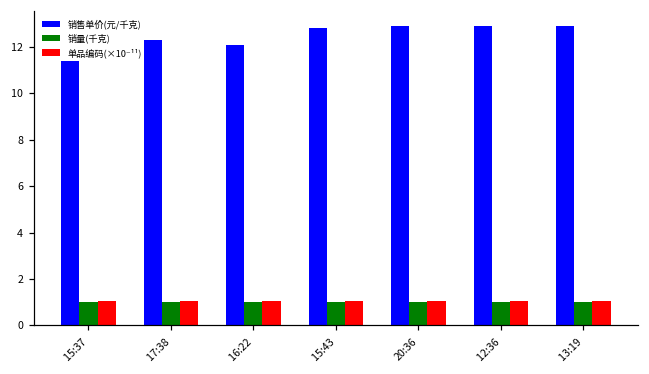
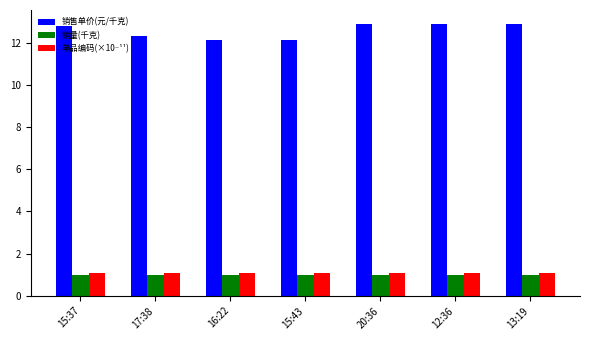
销售单价(元/千克), 15:37: 11.4 -> 12.8
销售单价(元/千克), 15:43: 12.8 -> 12.1
